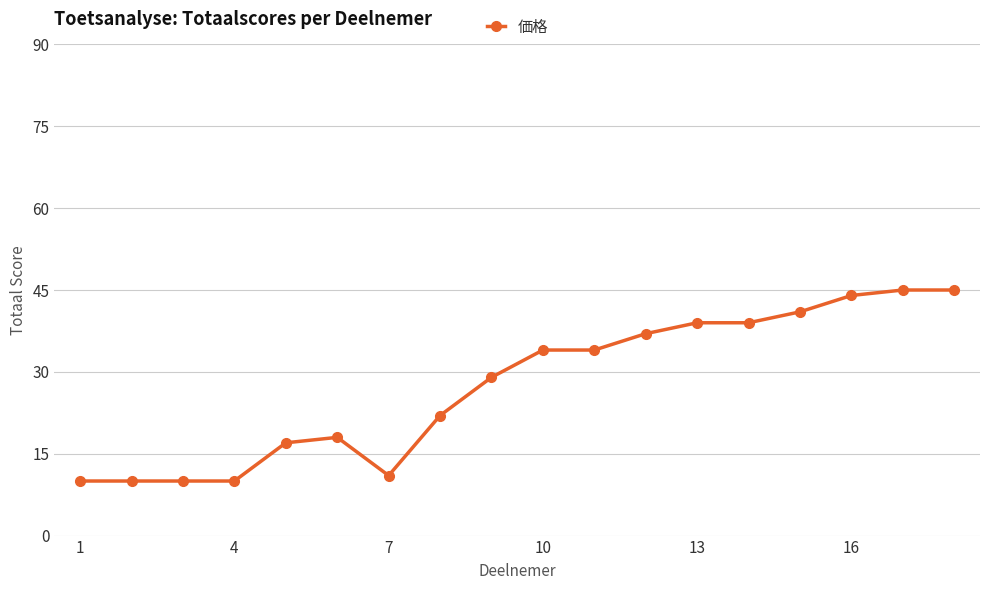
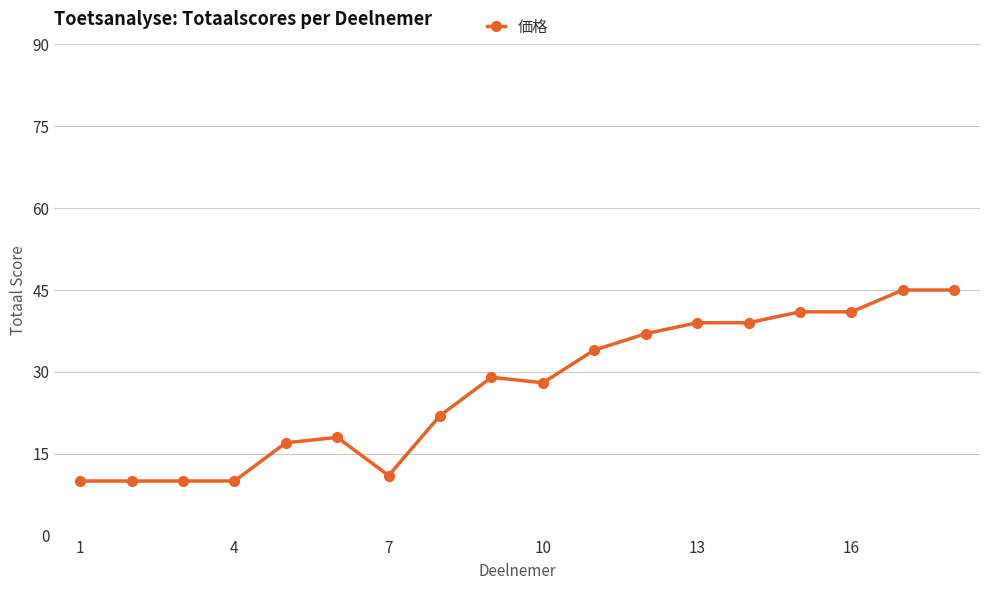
10: 34 -> 28
16: 44 -> 41
